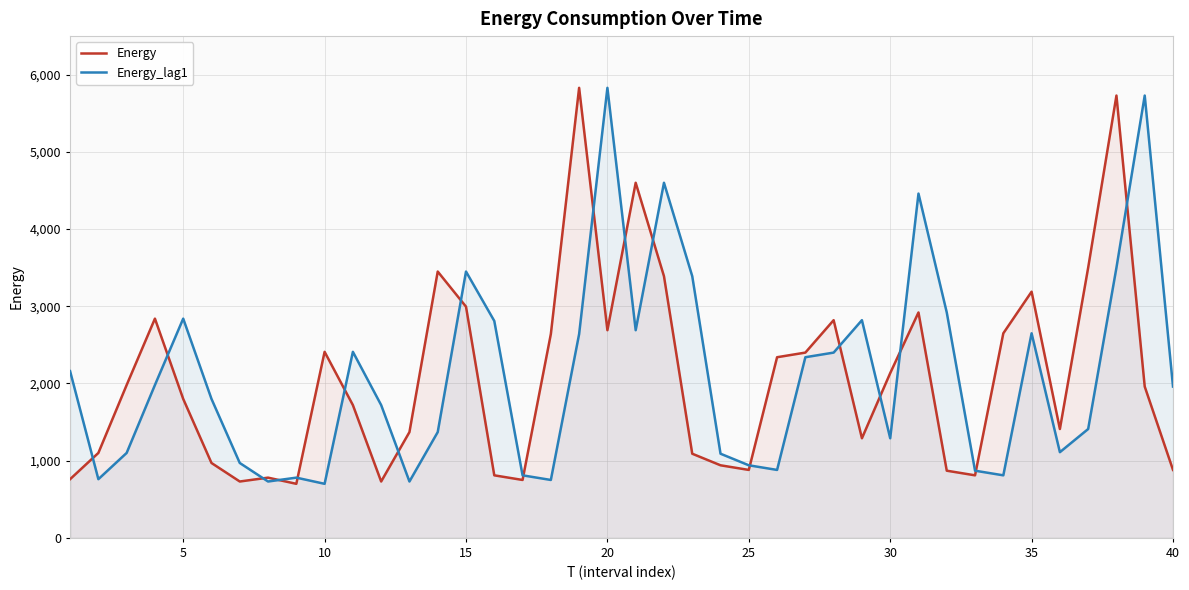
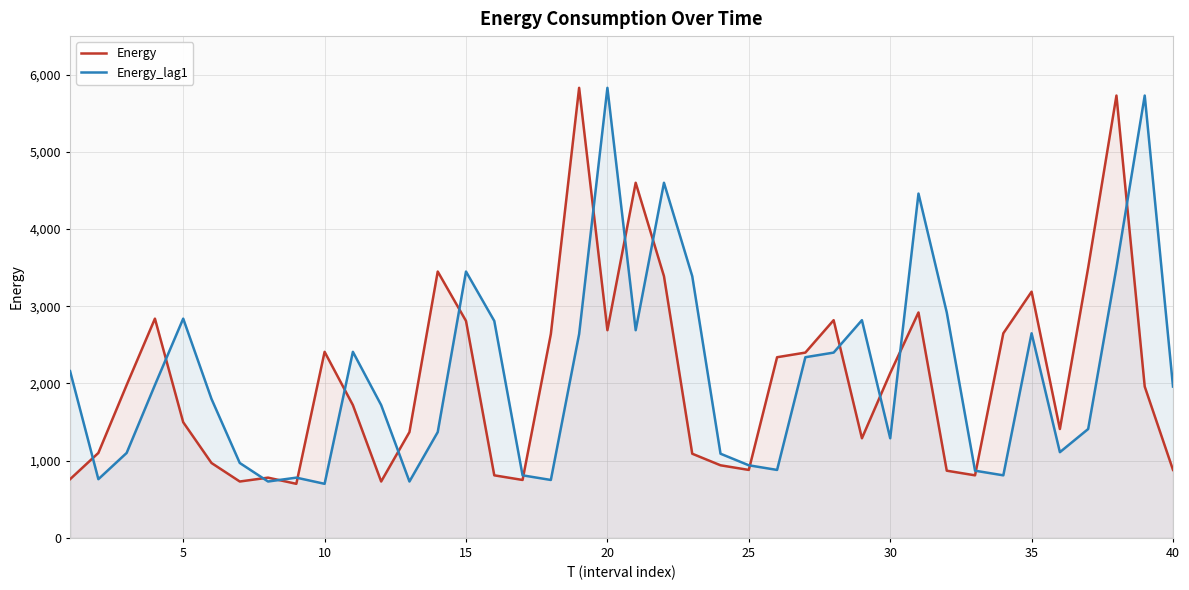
Energy, 5: 1,800 -> 1,500
Energy, 15: 3,000 -> 2,800
